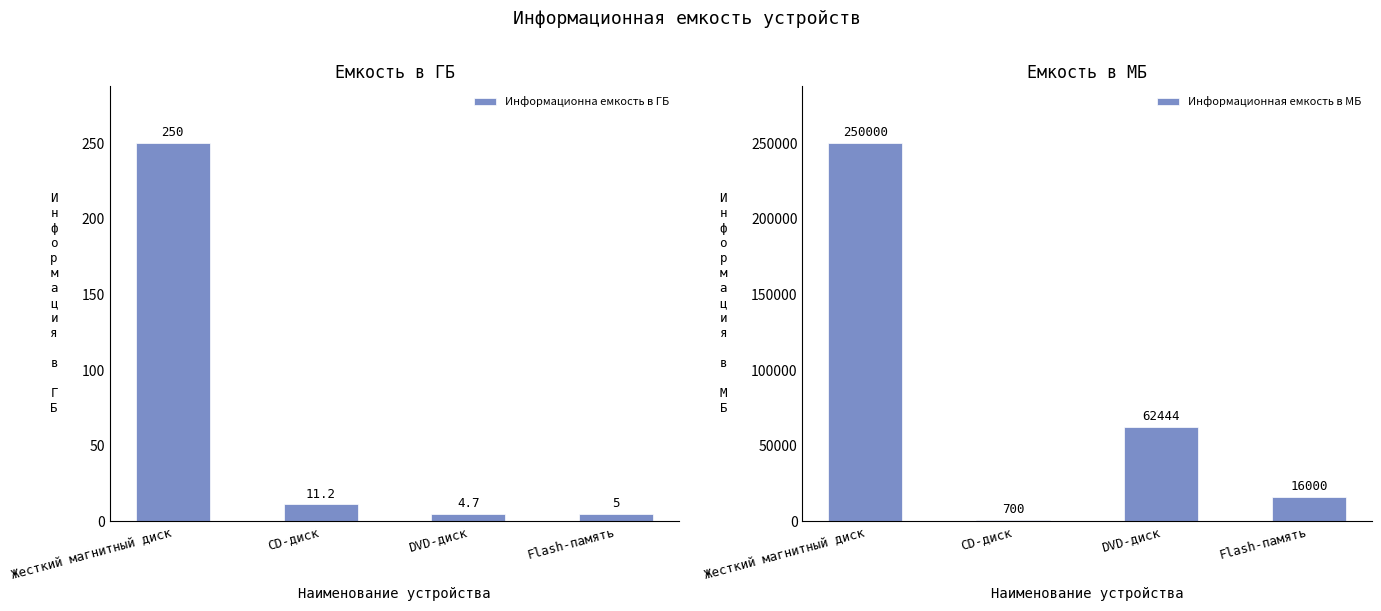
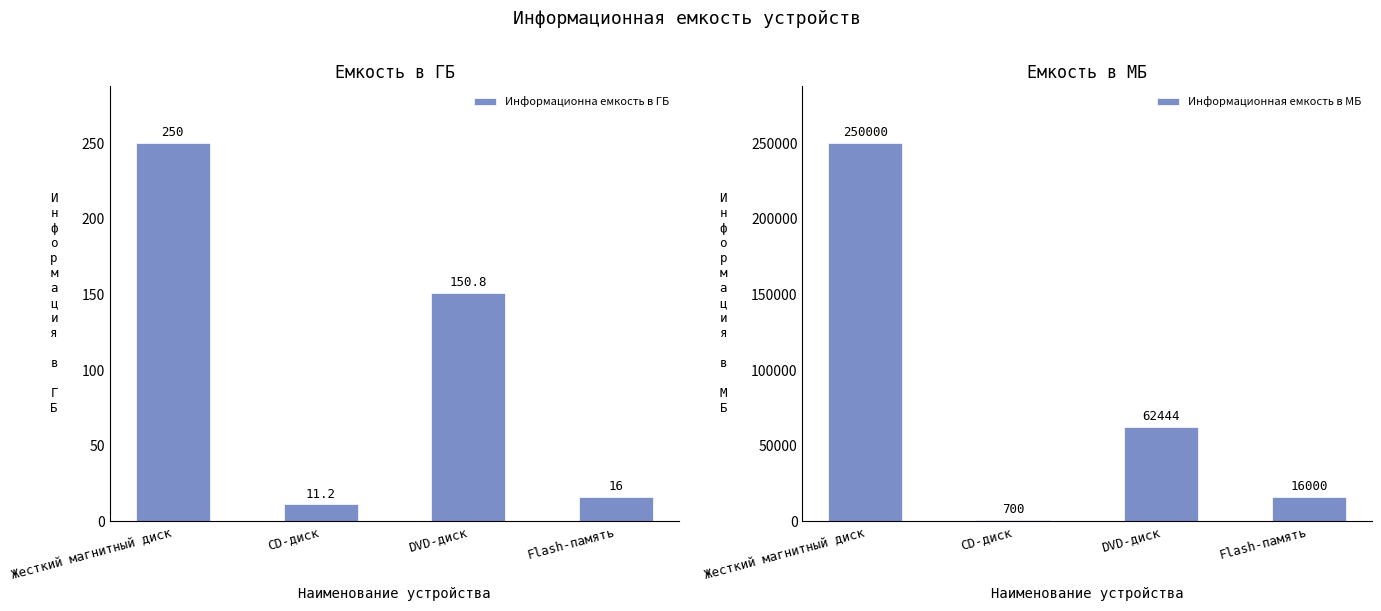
Емкость в ГБ, DVD-диск: 4.7 -> 150.8
Емкость в ГБ, Flash-память: 5 -> 16
